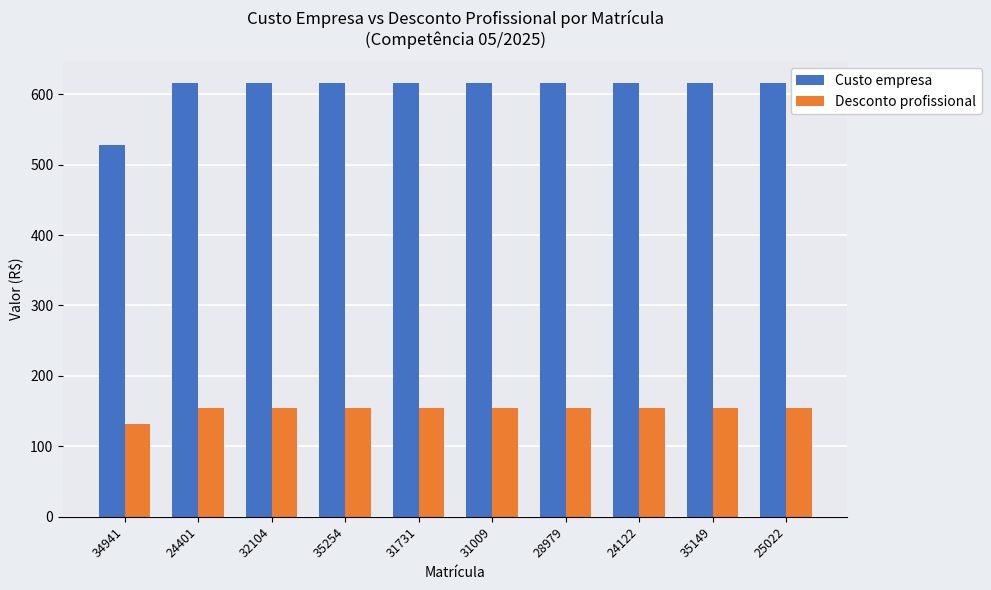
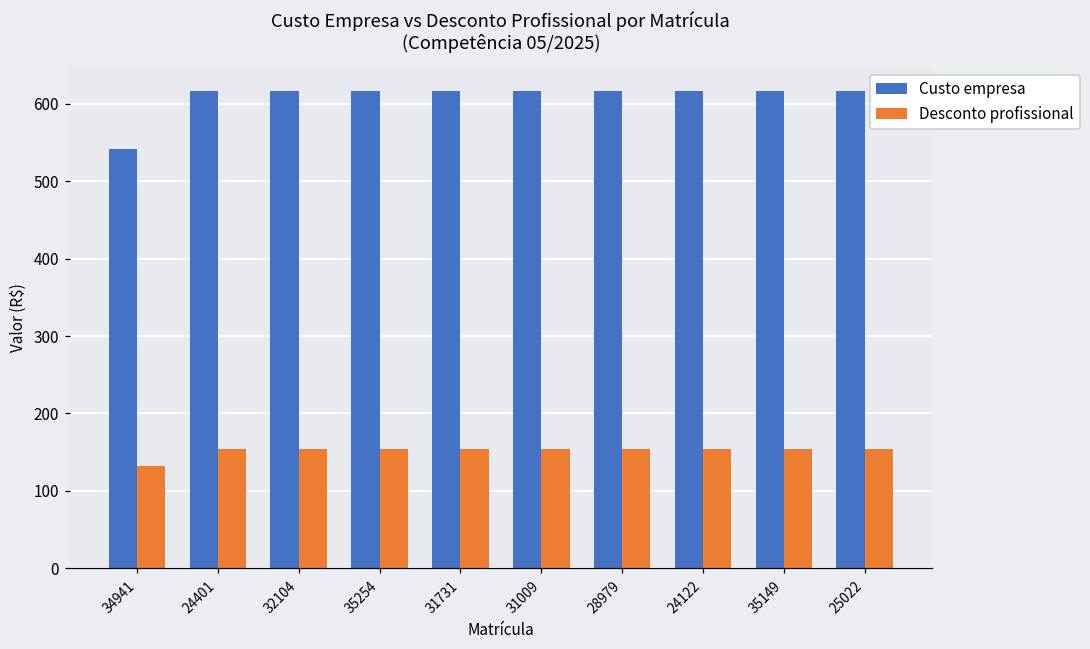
Custo empresa, 34941: 530 -> 540
